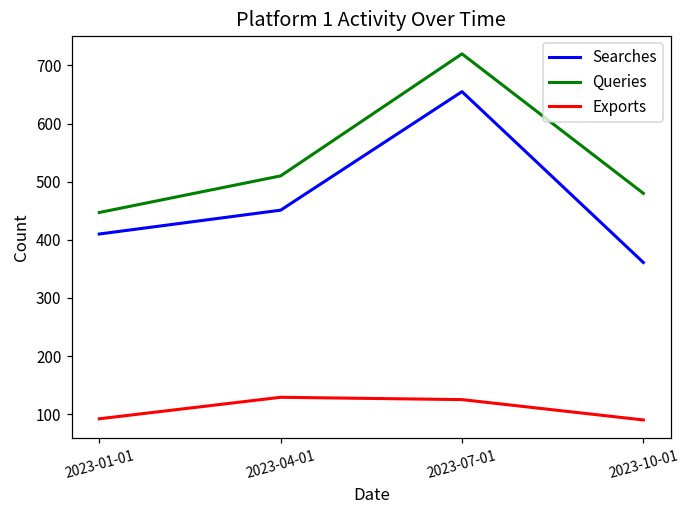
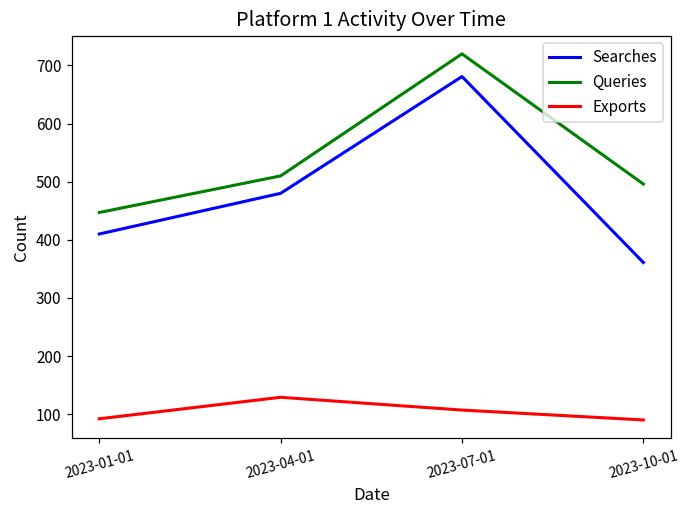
Searches, 2023-04-01: 450 -> 480
Searches, 2023-07-01: 660 -> 680
Exports, 2023-07-01: 130 -> 110
Queries, 2023-10-01: 480 -> 500
